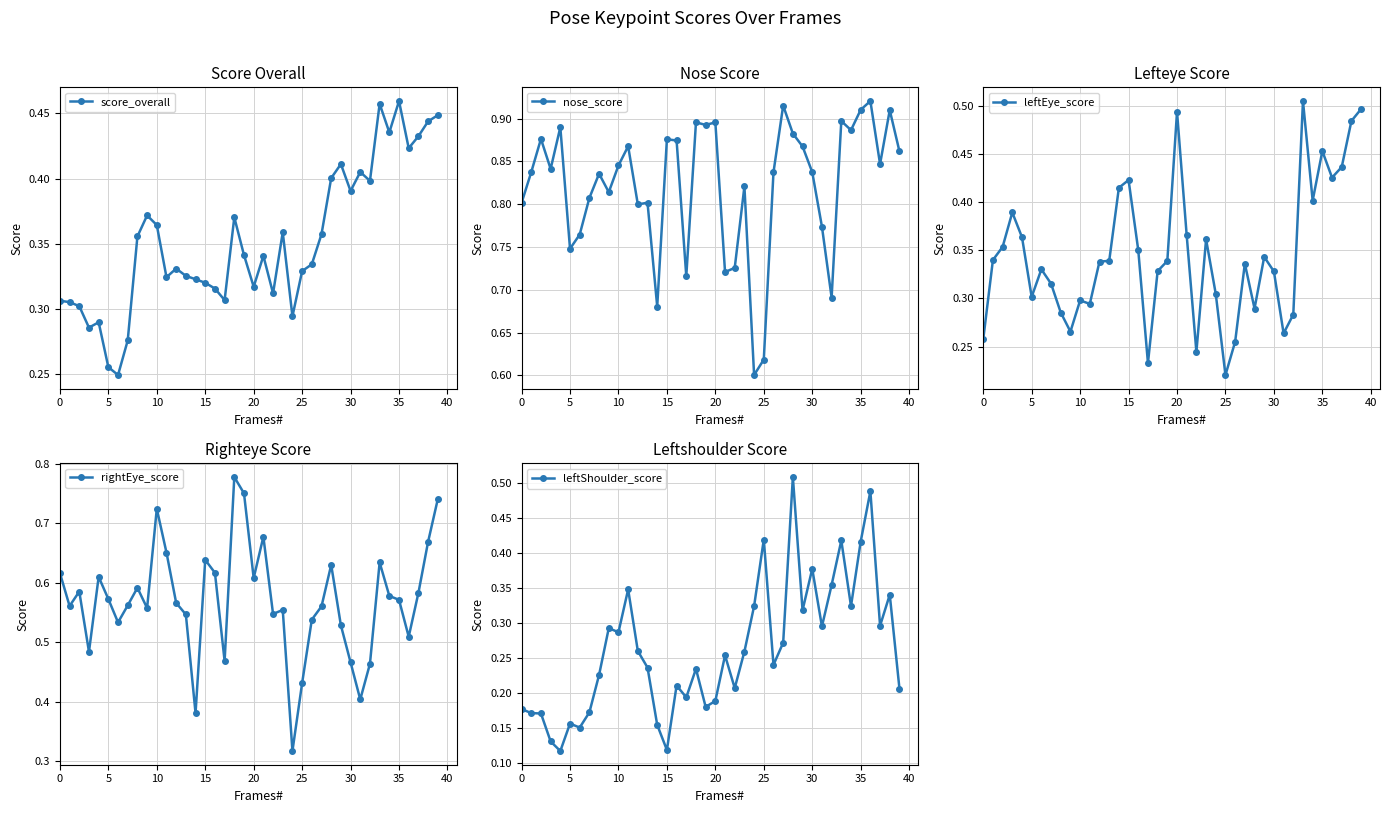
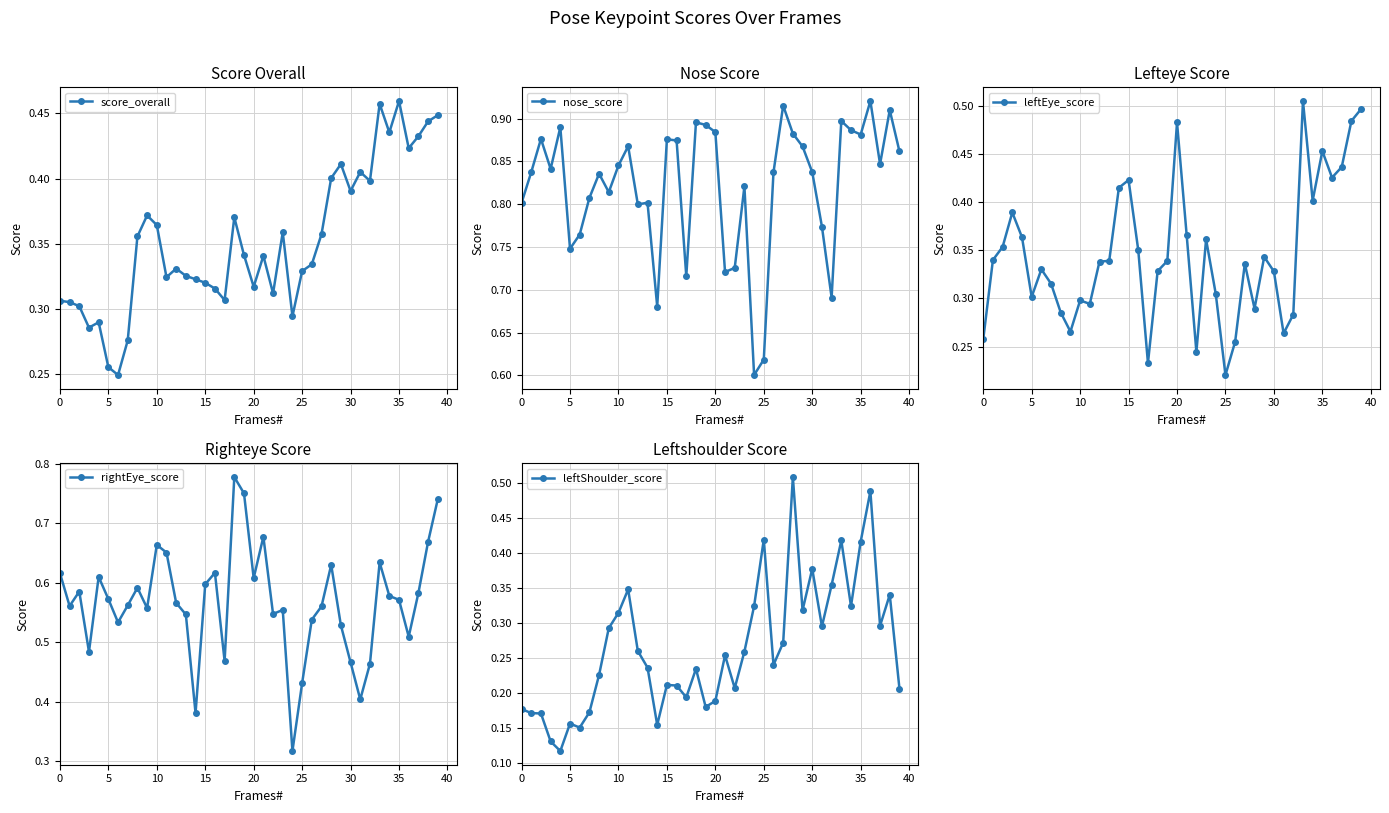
Nose Score, 20: 0.90 -> 0.88
Nose Score, 35: 0.91 -> 0.88
Lefteye Score, 20: 0.49 -> 0.48
Righteye Score, 10: 0.72 -> 0.66
Righteye Score, 15: 0.64 -> 0.60
Leftshoulder Score, 10: 0.29 -> 0.31
Leftshoulder Score, 15: 0.12 -> 0.21
